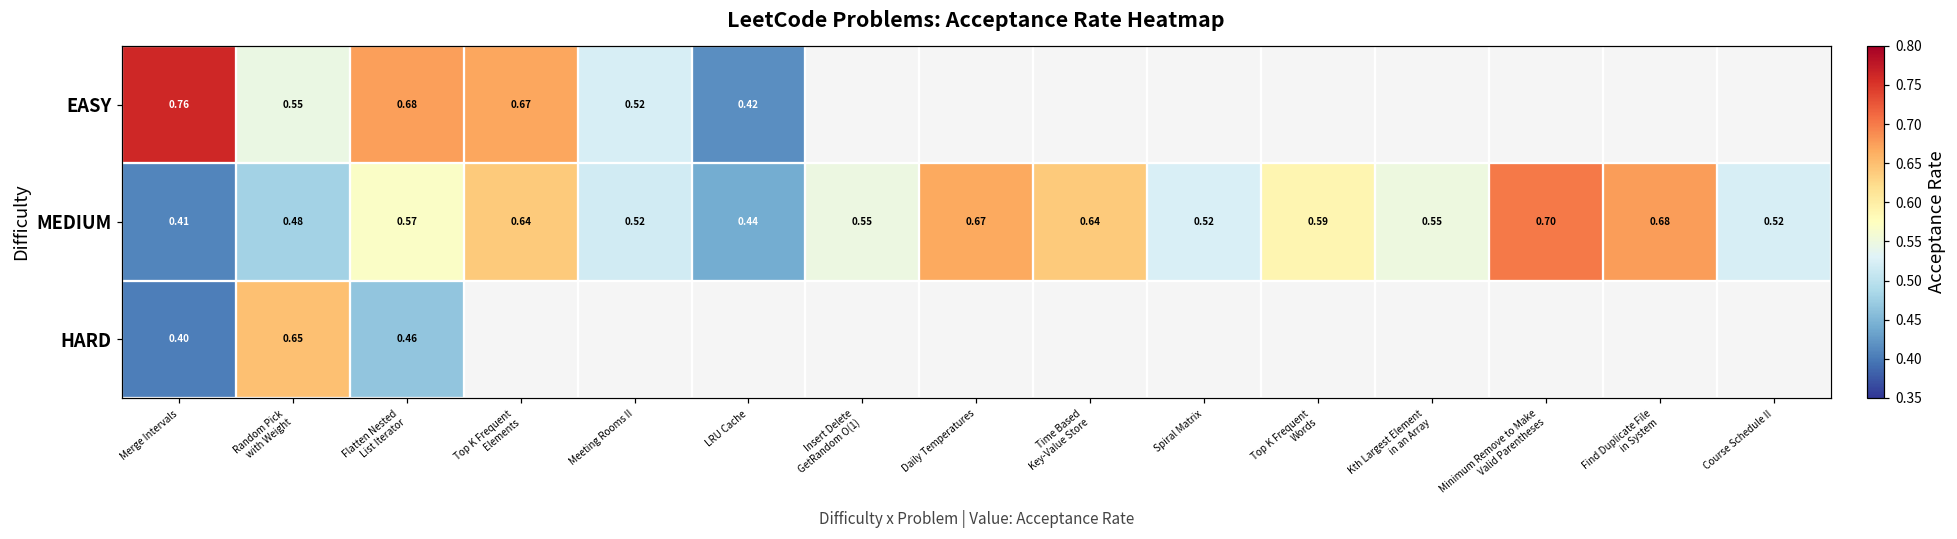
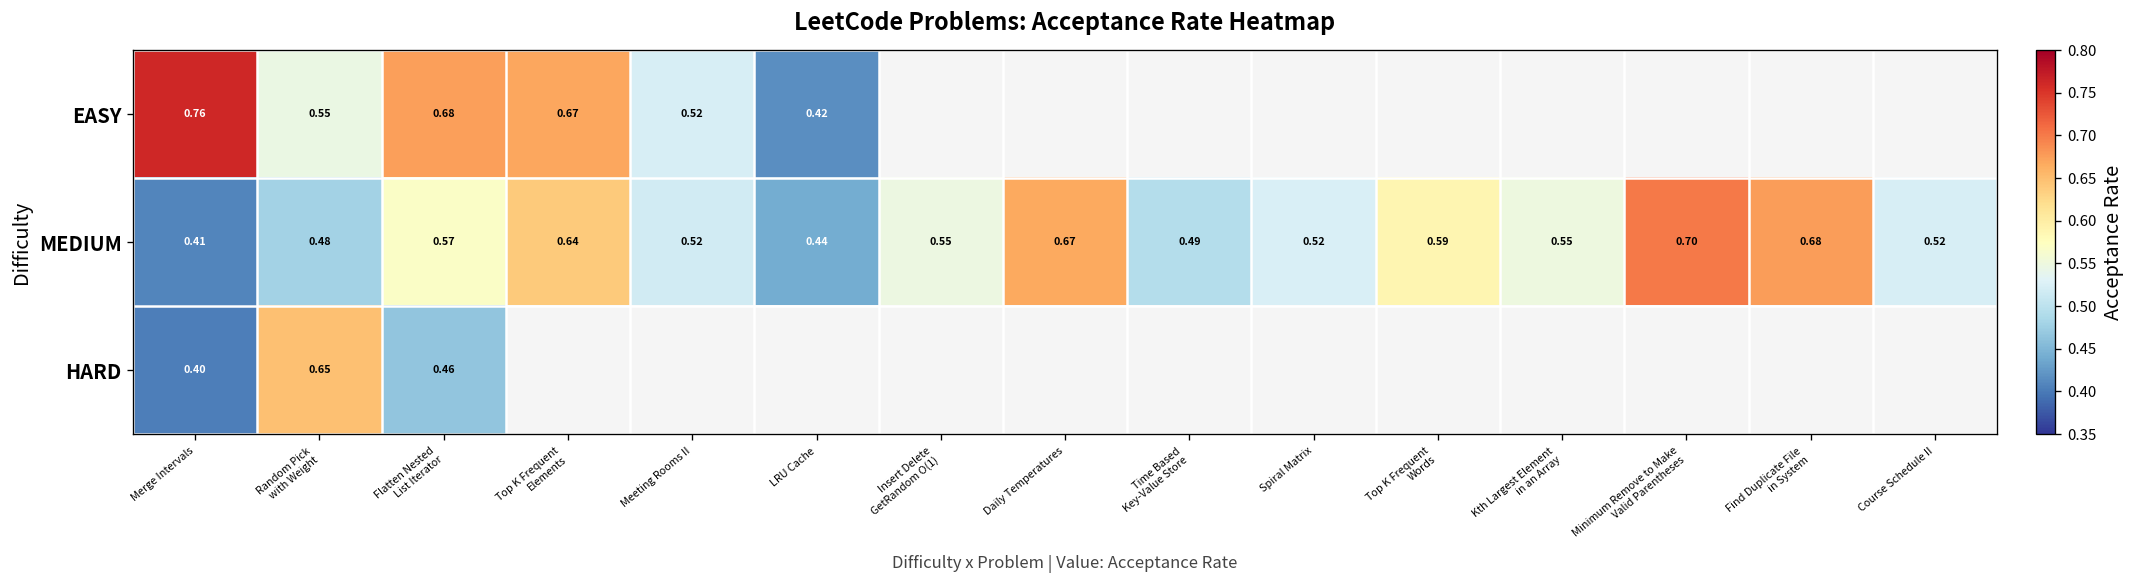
MEDIUM, Time Based Key-Value Store: 0.64 -> 0.49
